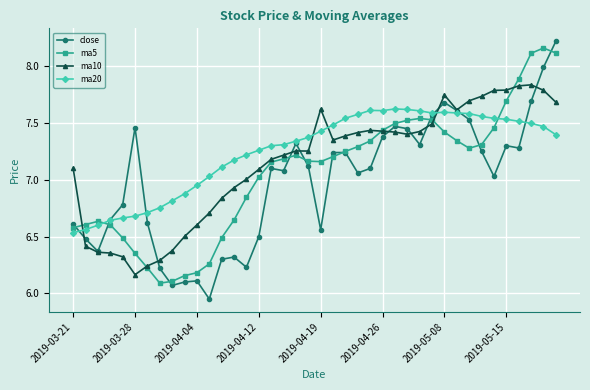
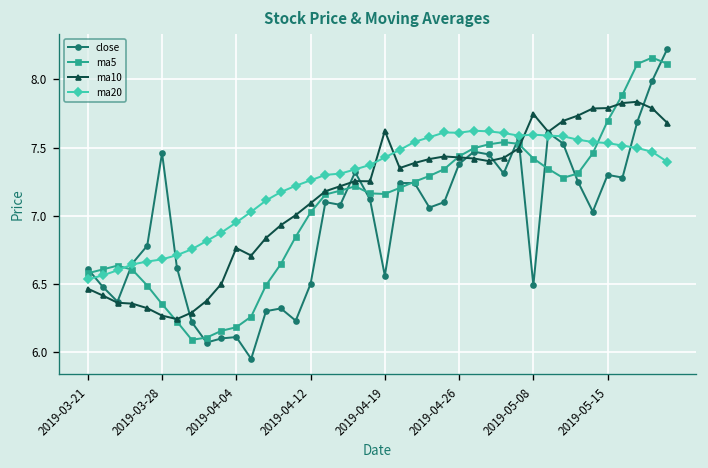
ma10, 2019-03-21: 7.10 -> 6.47
ma10, 2019-03-28: 6.17 -> 6.27
ma10, 2019-04-04: 6.60 -> 6.76
close, 2019-05-08: 7.68 -> 6.49
